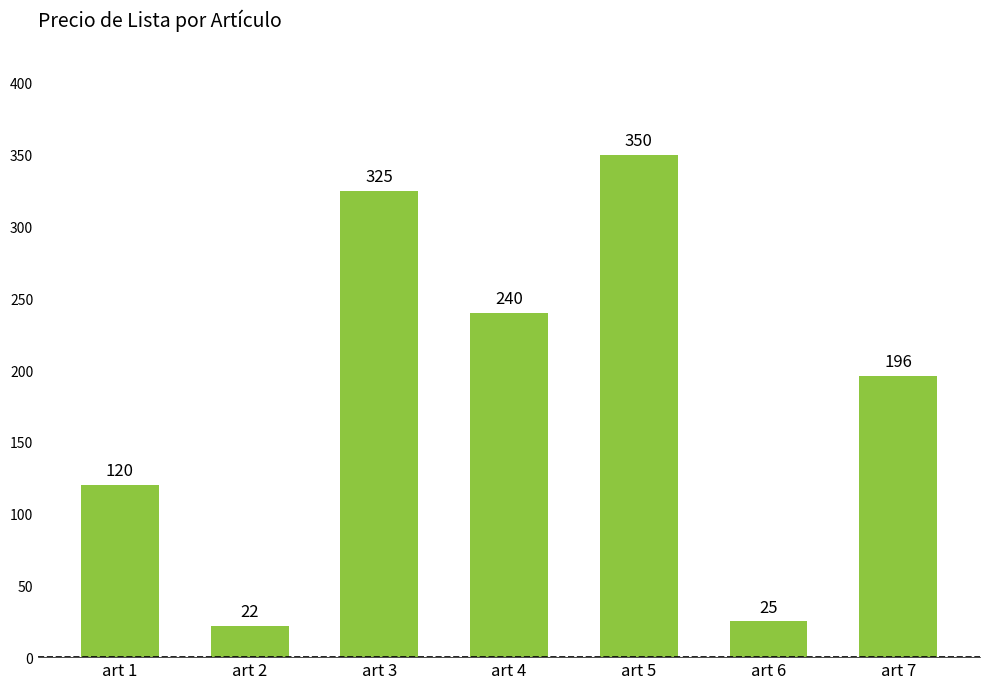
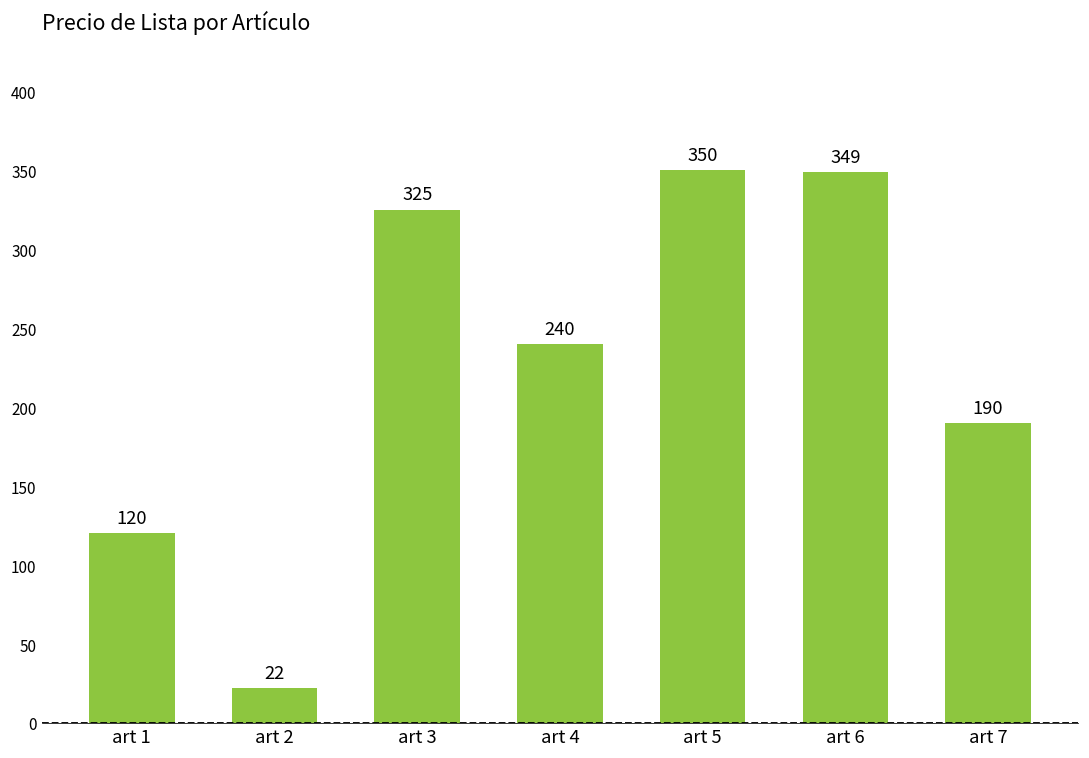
art 6: 25 -> 349
art 7: 196 -> 190
